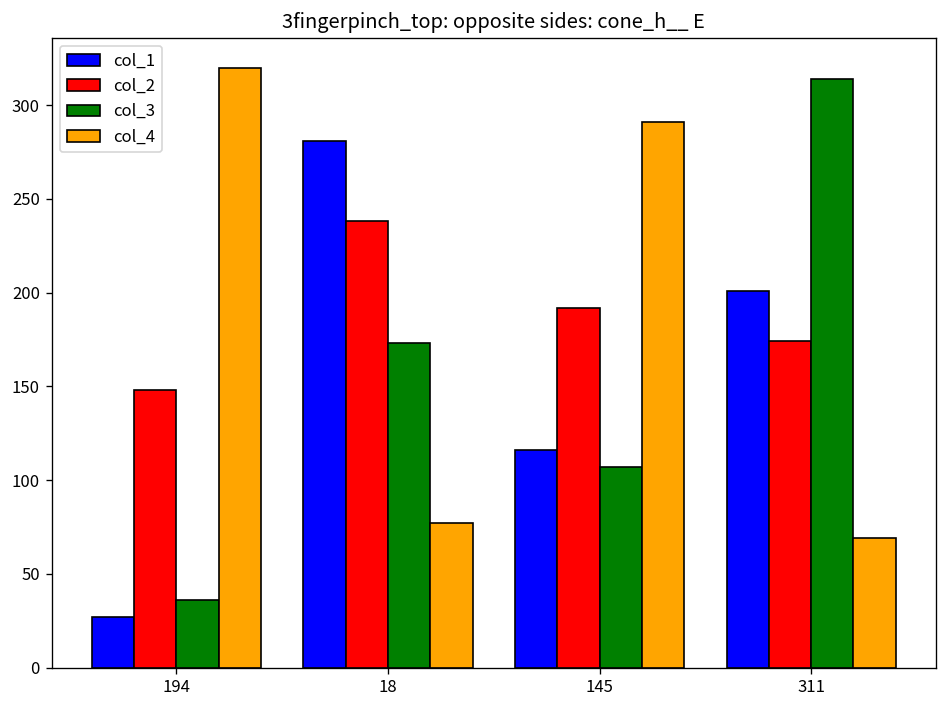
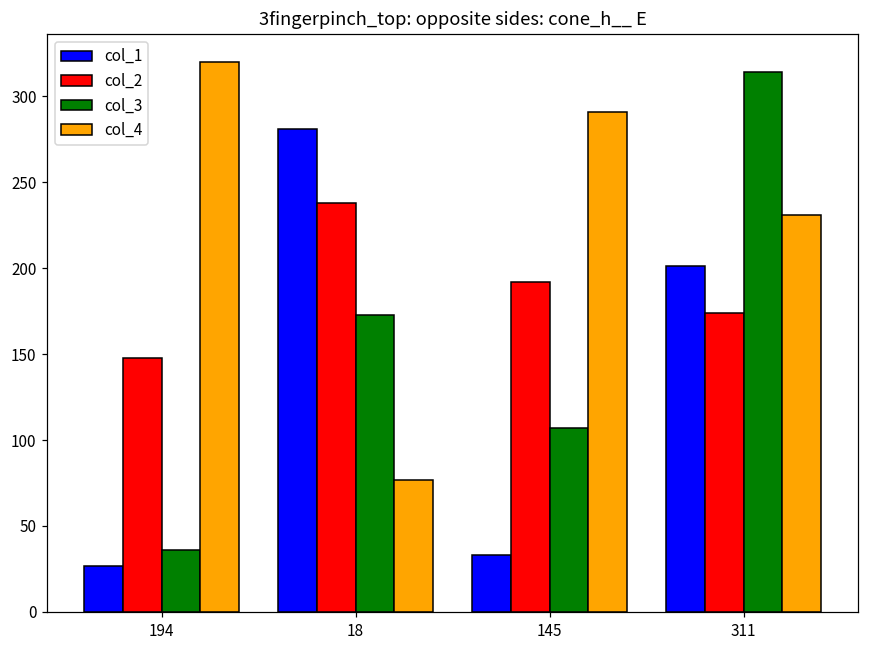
col_1, 145: 116 -> 33
col_4, 311: 69 -> 231
